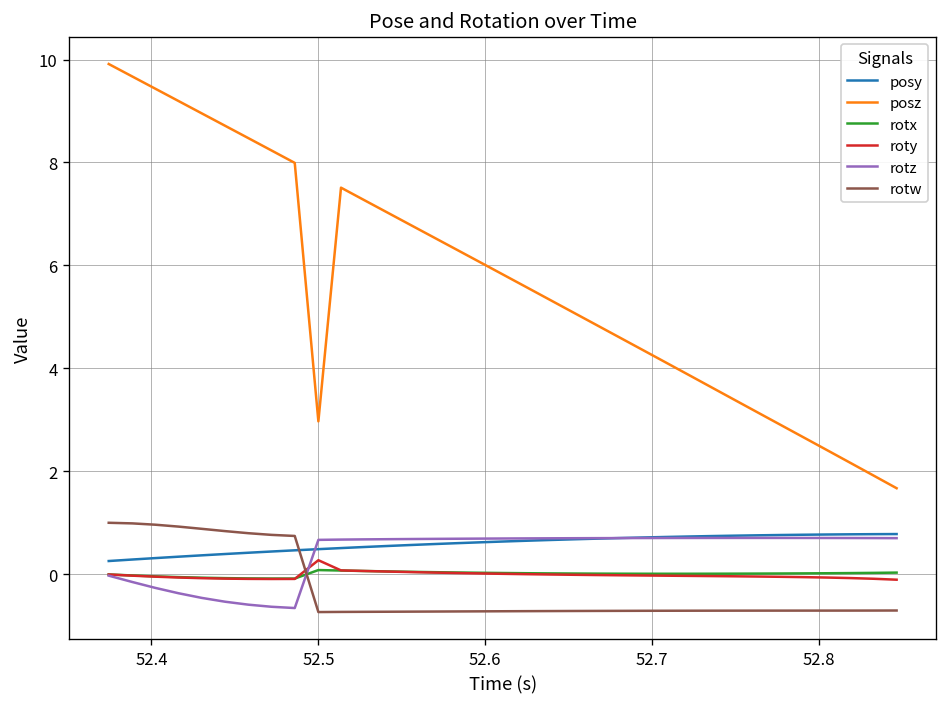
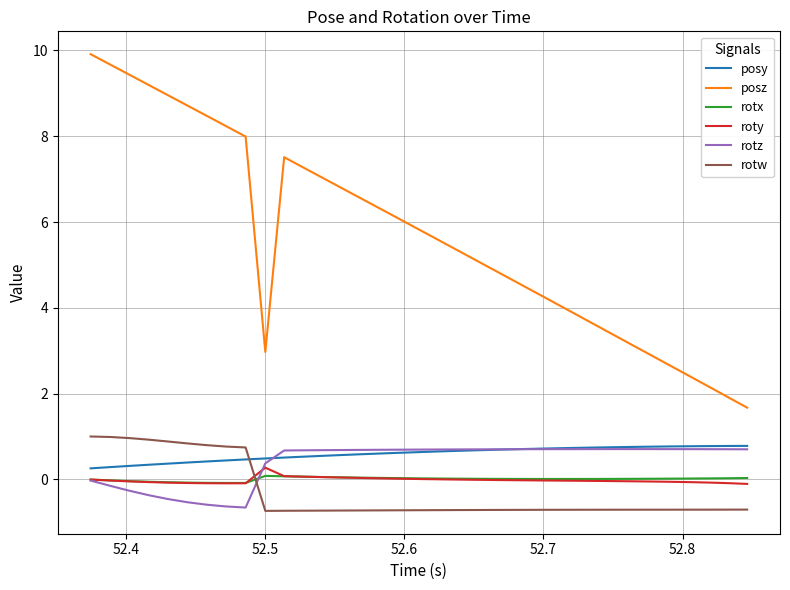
rotz, 52.5: 0.7 -> 0.4
